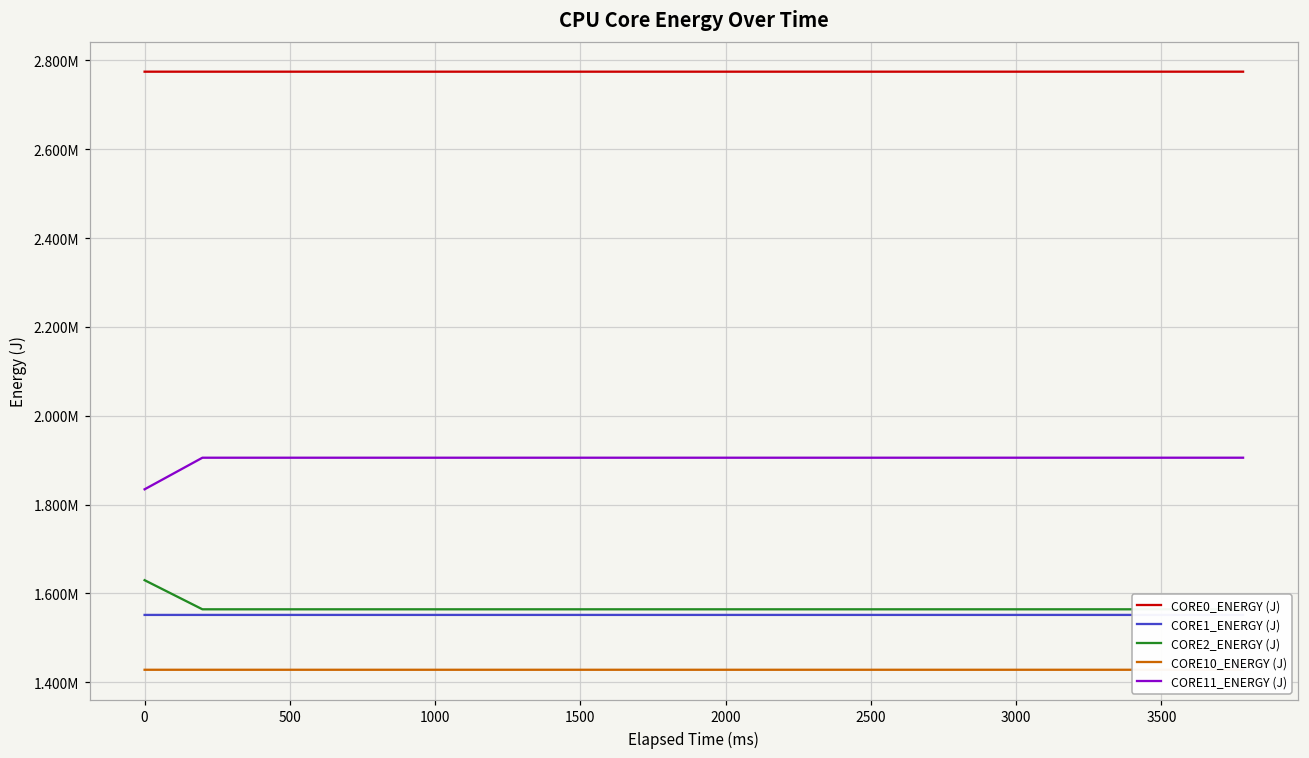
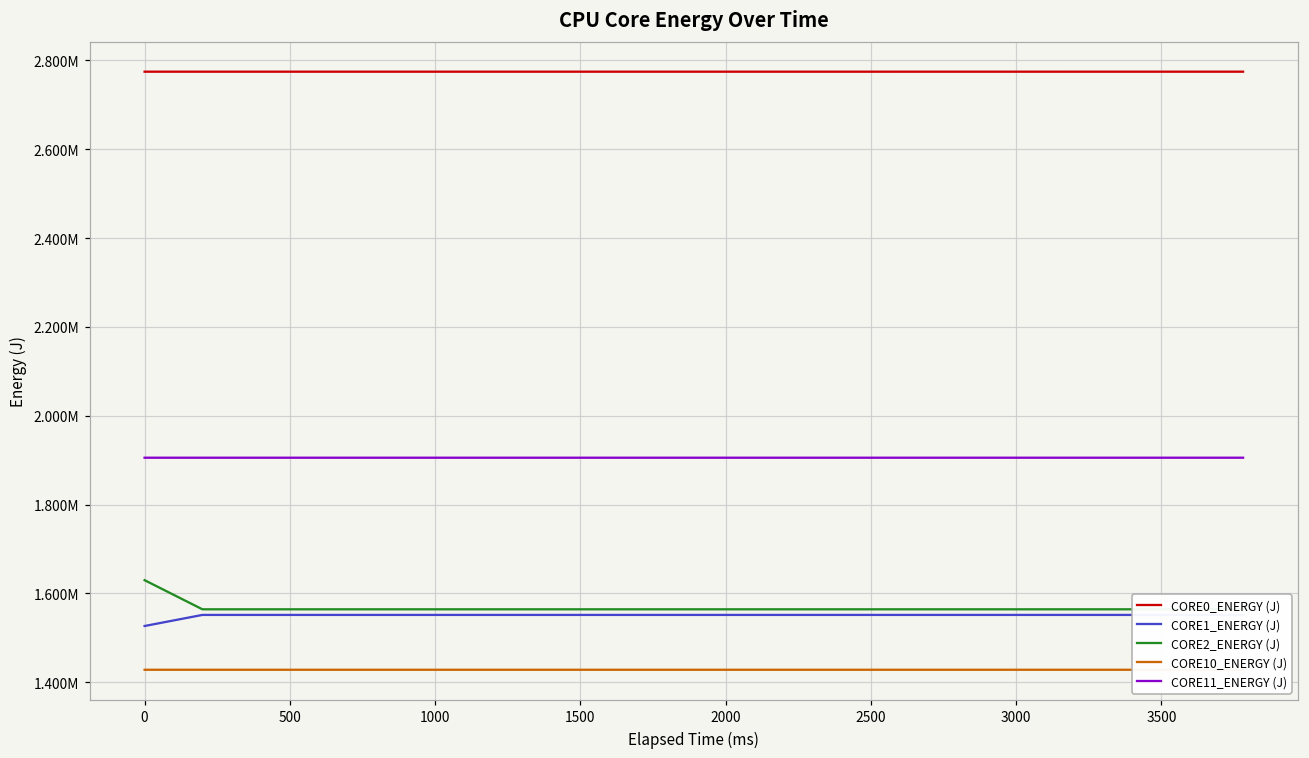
CORE1_ENERGY (J), 0: 1550000 -> 1530000
CORE11_ENERGY (J), 0: 1830000 -> 1910000
